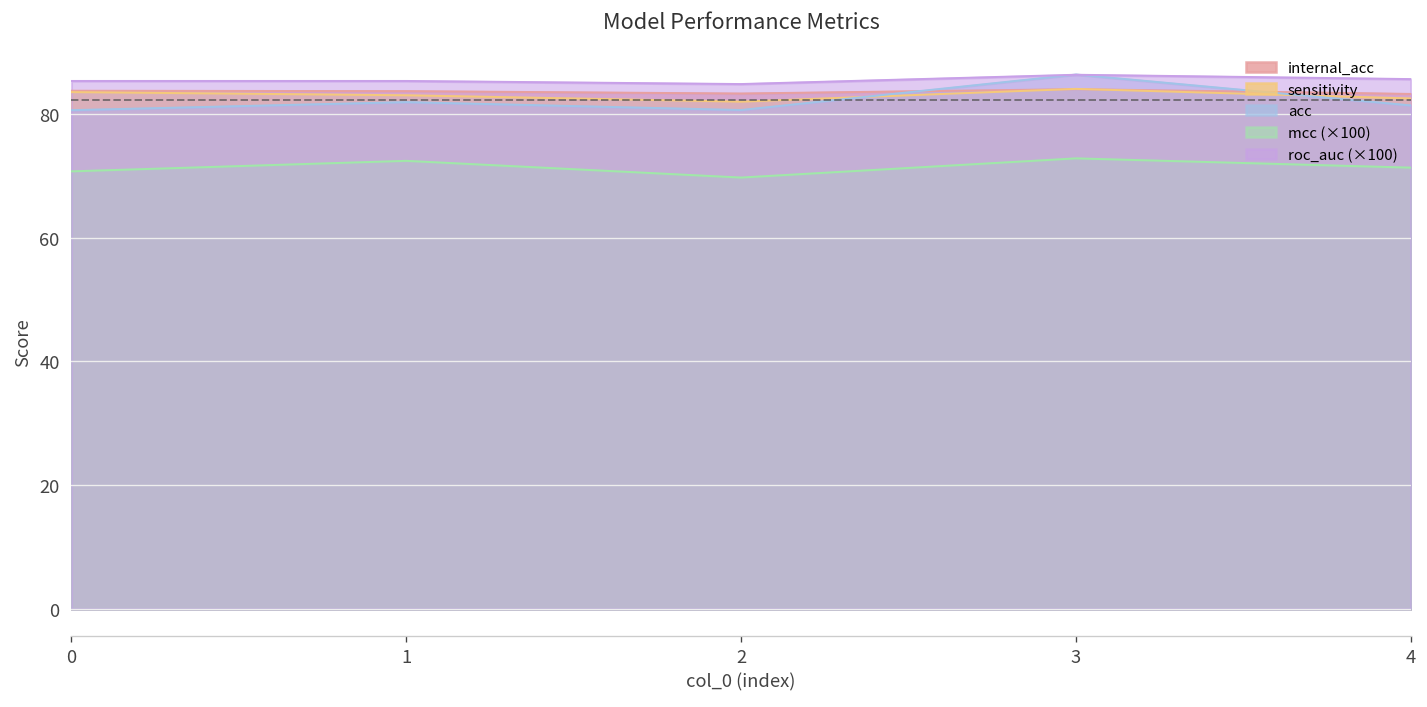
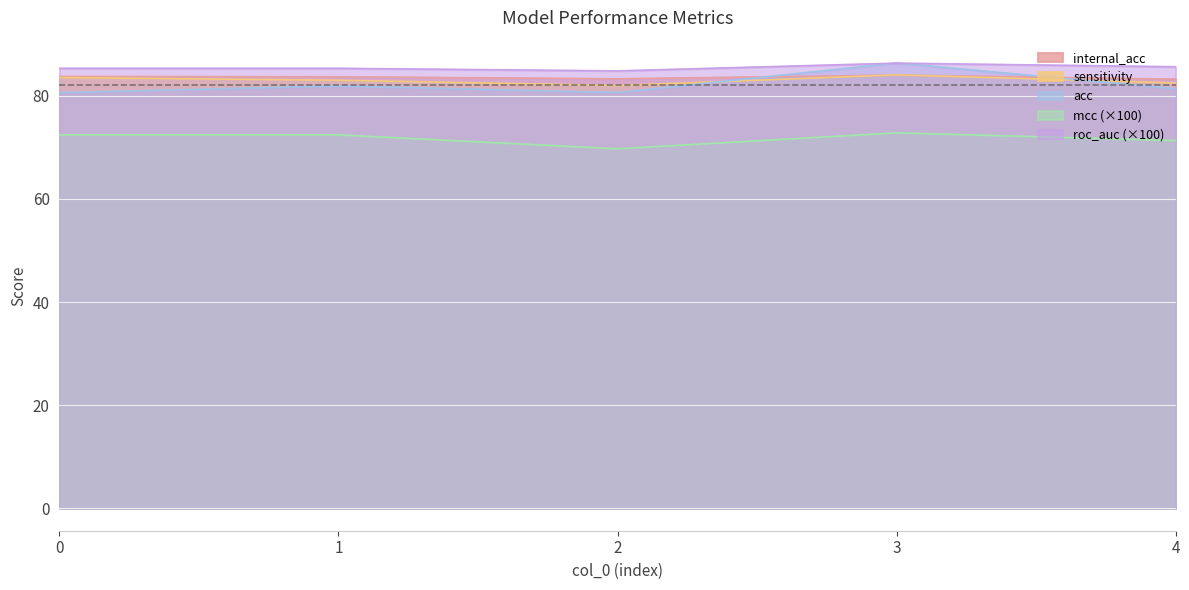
mcc (×100), 0: 71 -> 72
